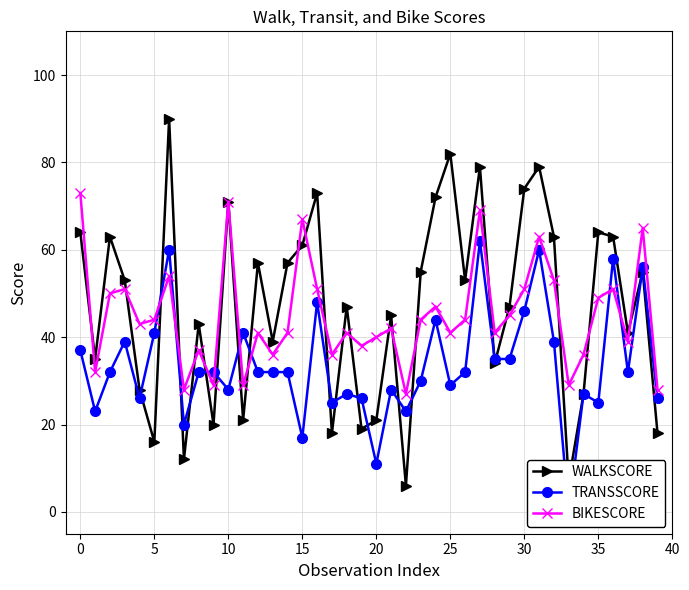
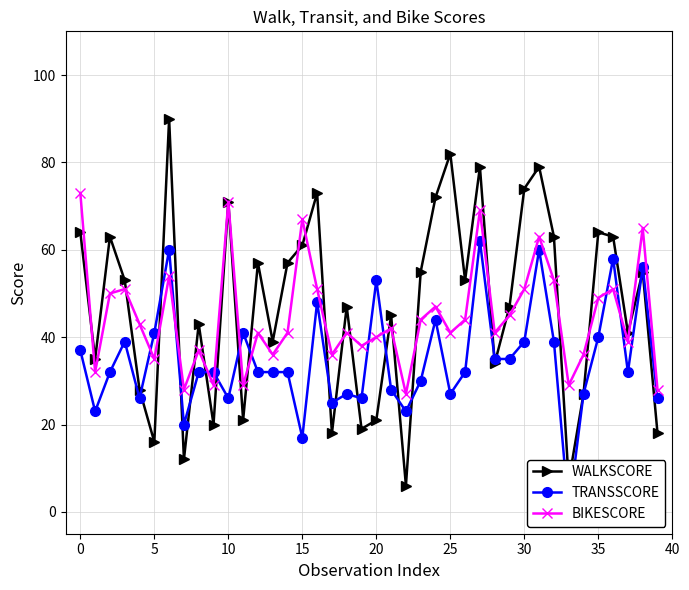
BIKESCORE, 5: 44 -> 35
TRANSSCORE, 10: 28 -> 26
TRANSSCORE, 20: 11 -> 53
TRANSSCORE, 25: 29 -> 27
TRANSSCORE, 30: 46 -> 39
TRANSSCORE, 35: 25 -> 40
